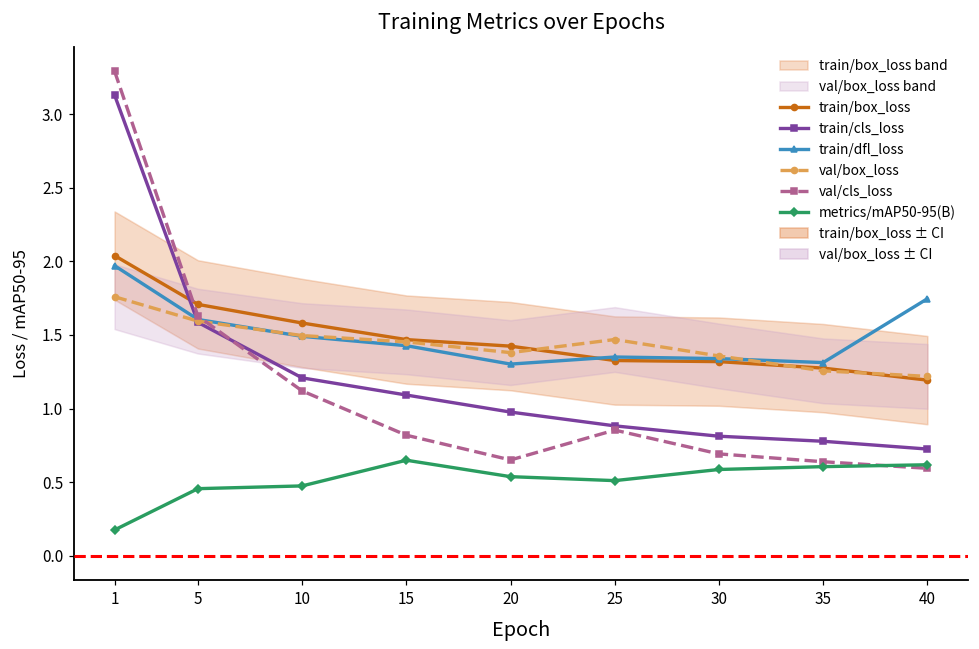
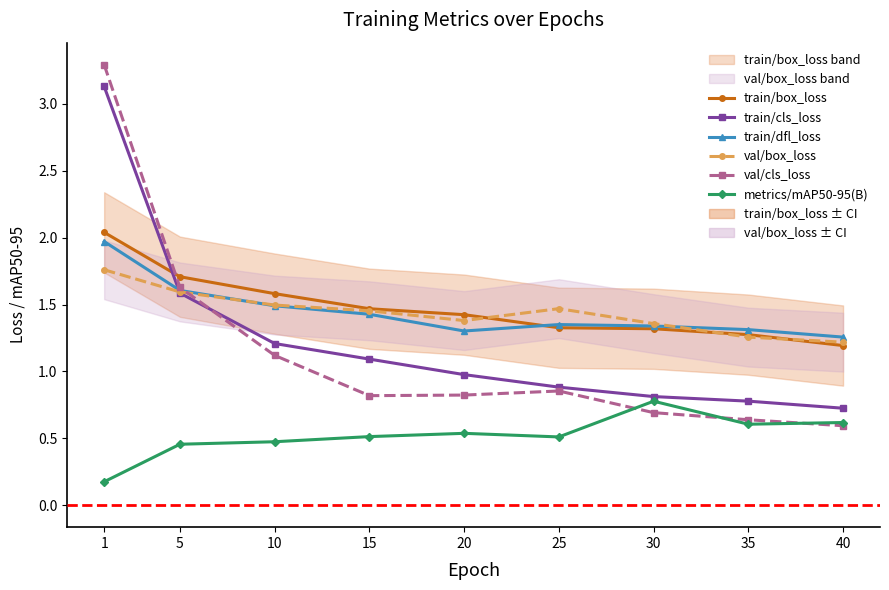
metrics/mAP50-95(B), 15: 0.65 -> 0.51
val/cls_loss, 20: 0.65 -> 0.82
metrics/mAP50-95(B), 30: 0.59 -> 0.78
train/dfl_loss, 40: 1.75 -> 1.26
